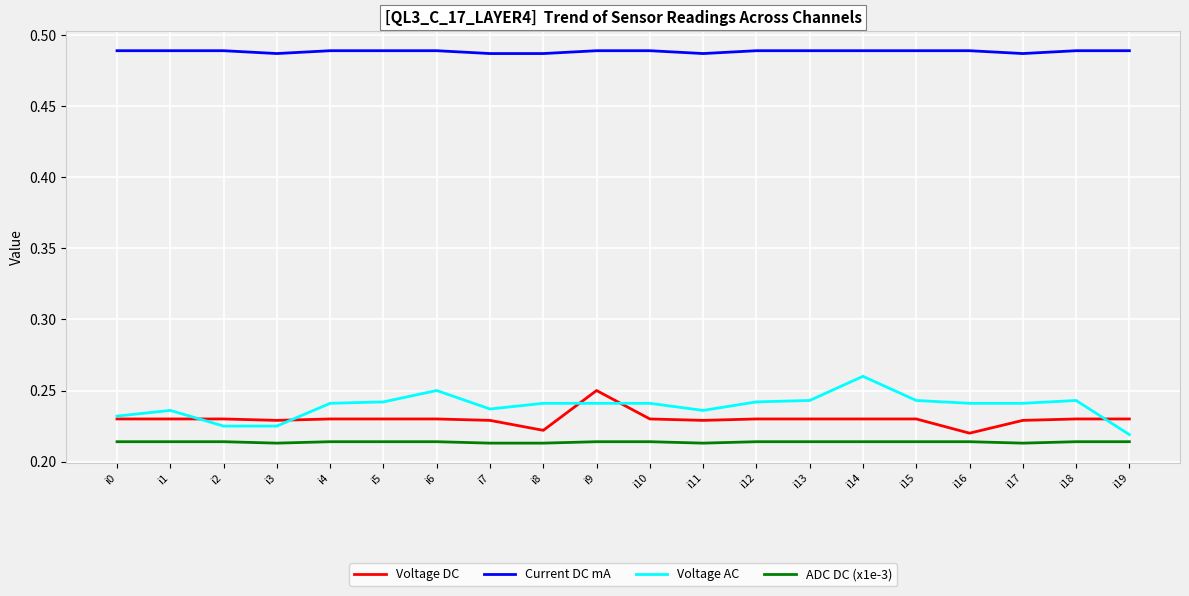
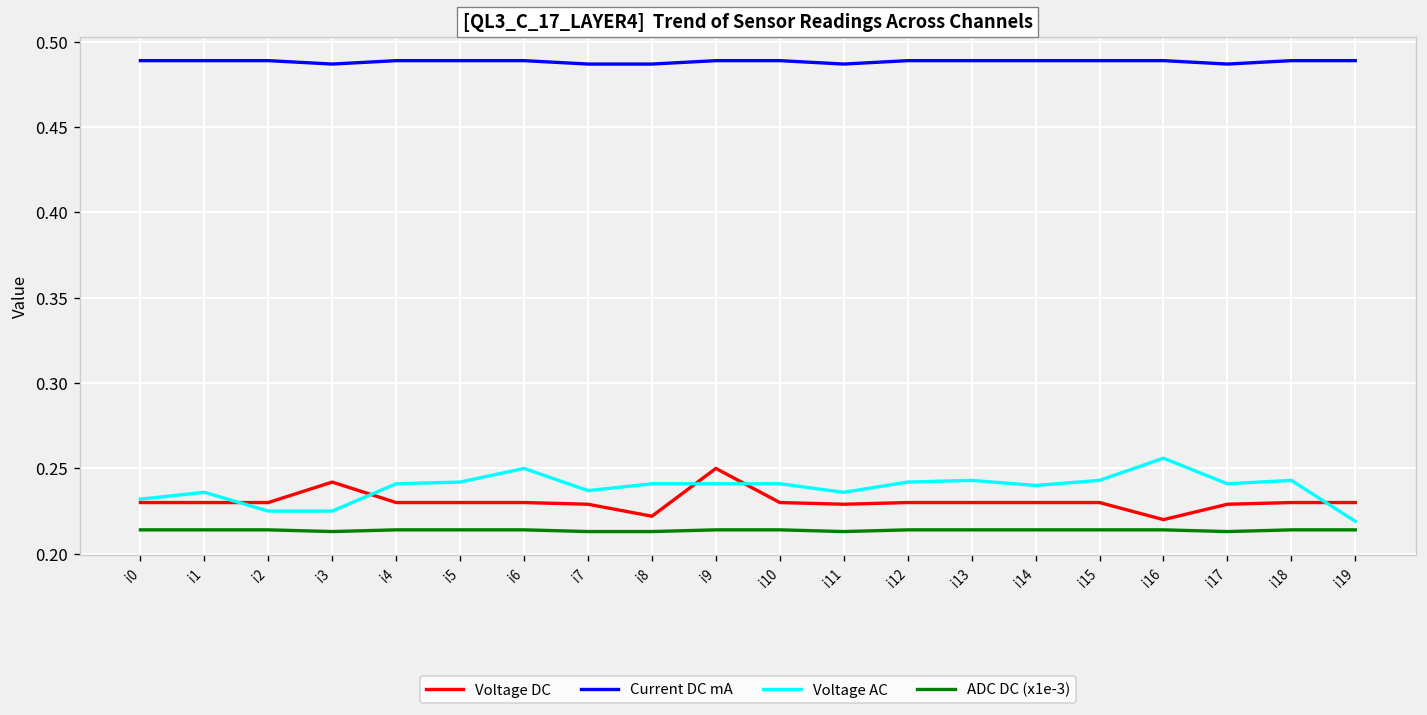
Voltage DC, i3: 0.229 -> 0.242
Voltage AC, i14: 0.26 -> 0.24
Voltage AC, i16: 0.241 -> 0.256
